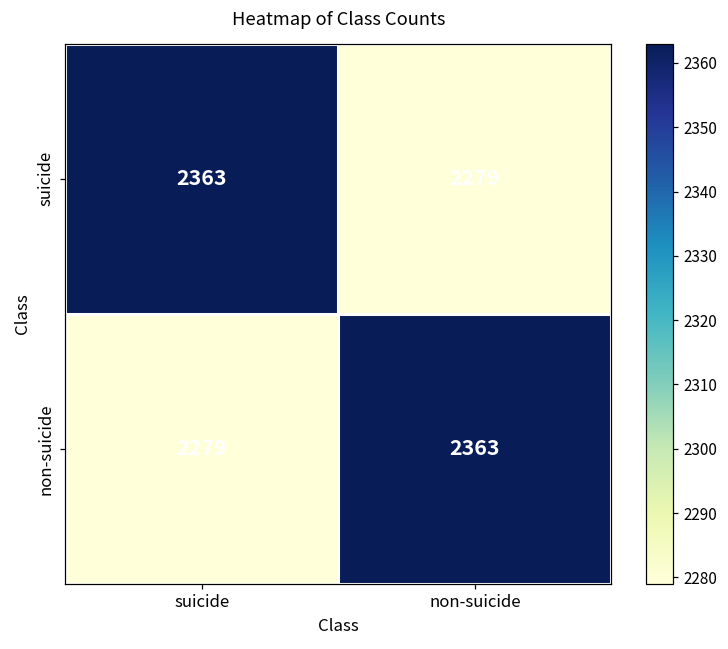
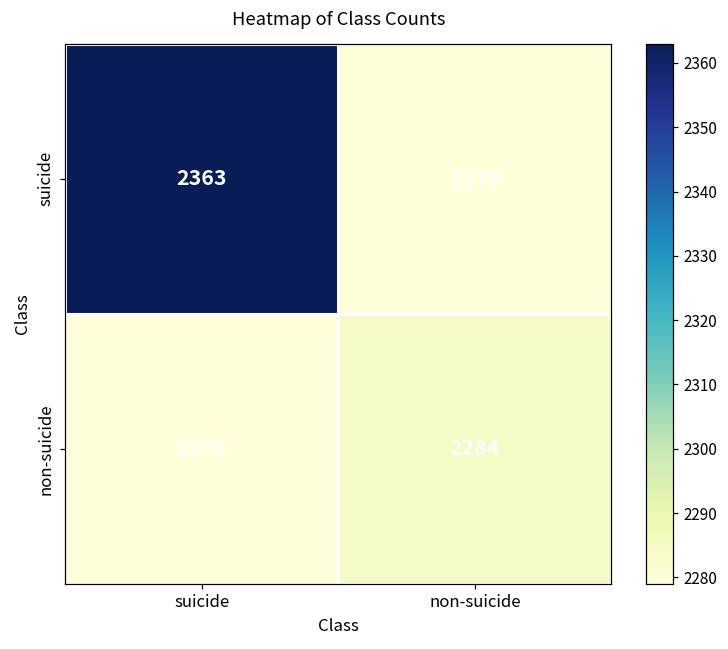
non-suicide, non-suicide: 2363 -> 2284
